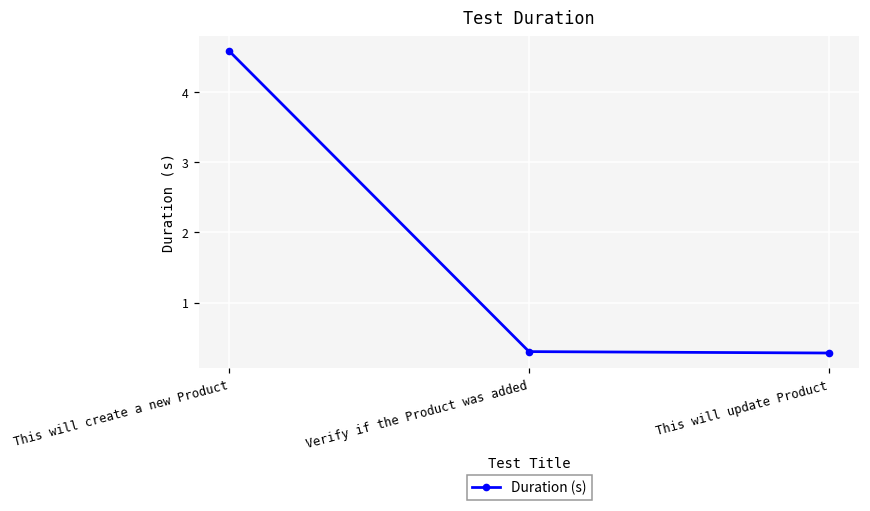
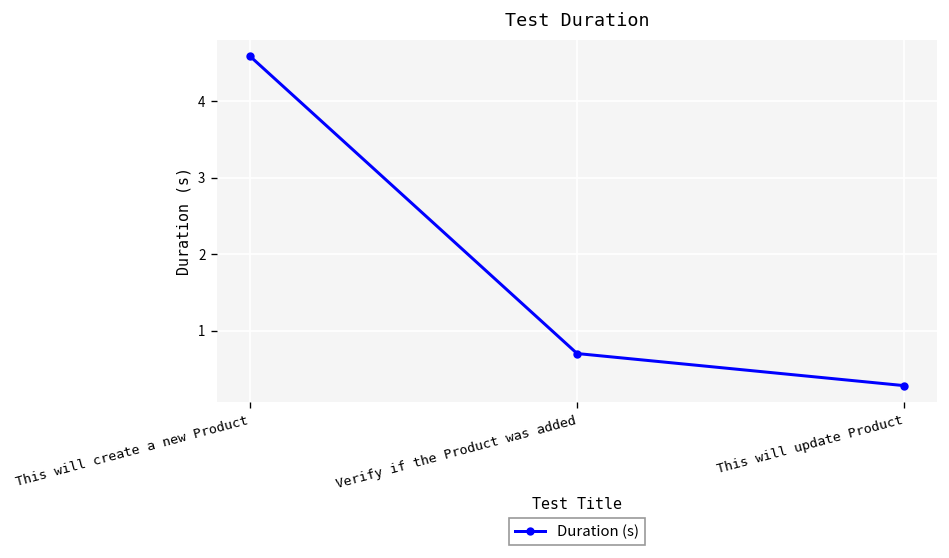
Verify if the Product was added: 0.3 -> 0.7
